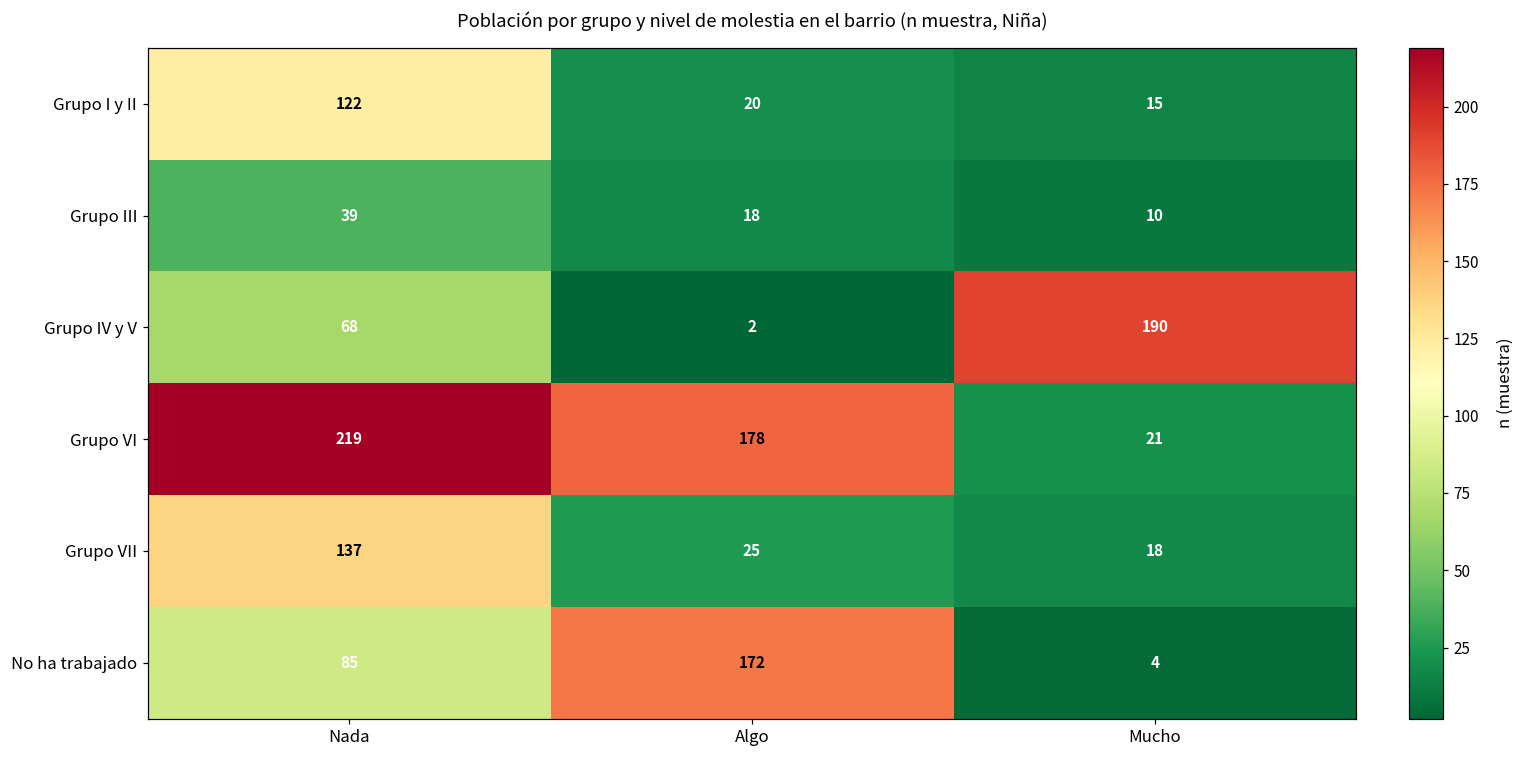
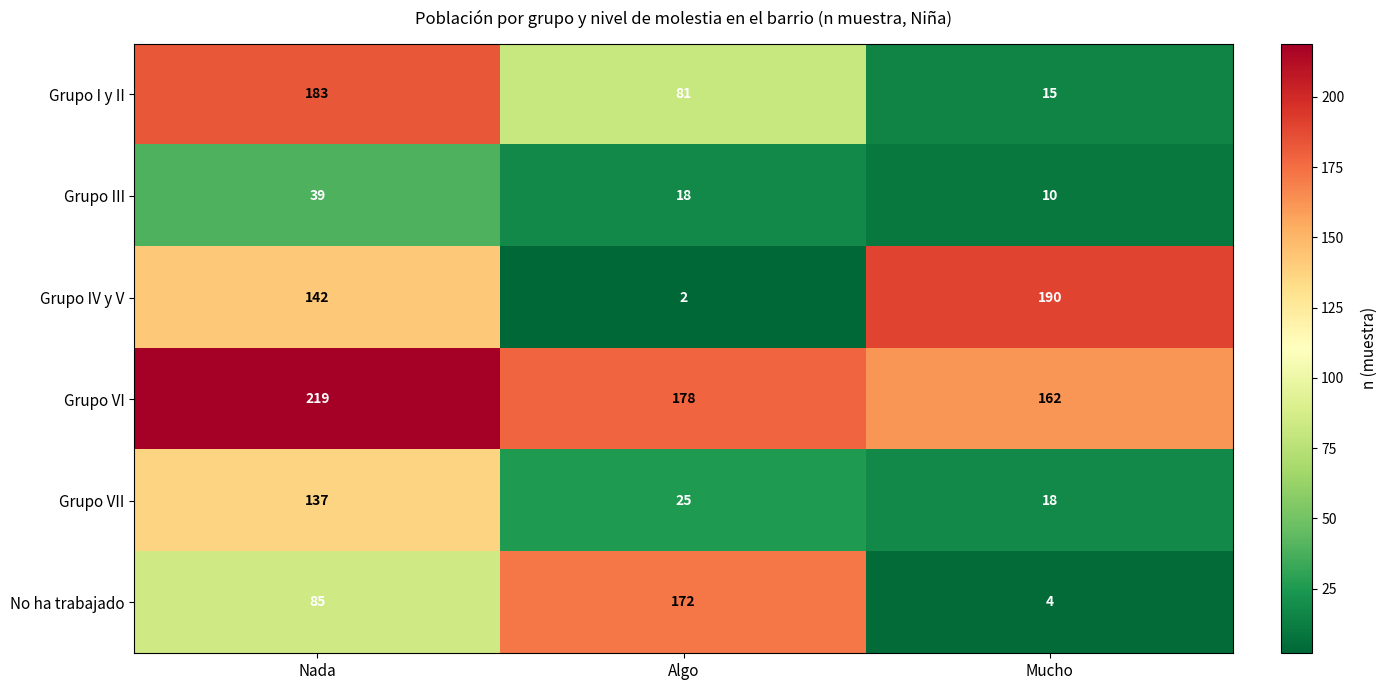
Grupo I y II, Nada: 122 -> 183
Grupo I y II, Algo: 20 -> 81
Grupo IV y V, Nada: 68 -> 142
Grupo VI, Mucho: 21 -> 162
